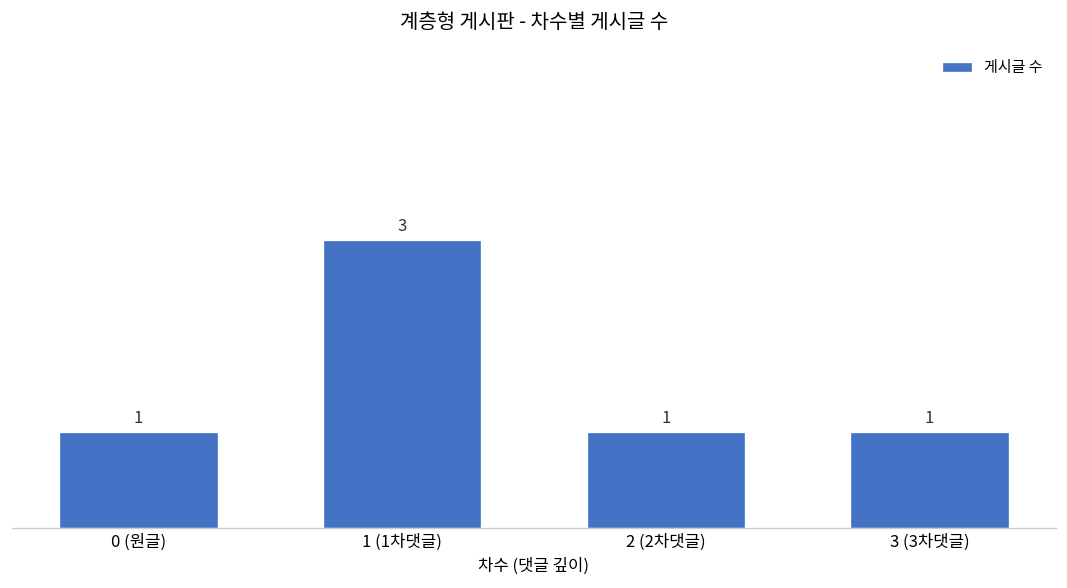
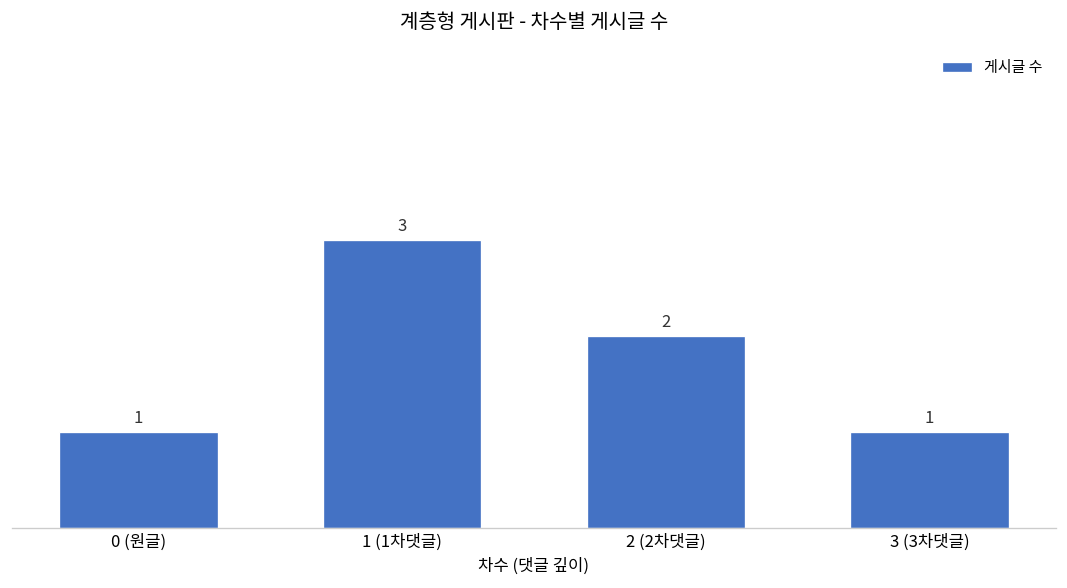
2 (2차댓글): 1 -> 2
